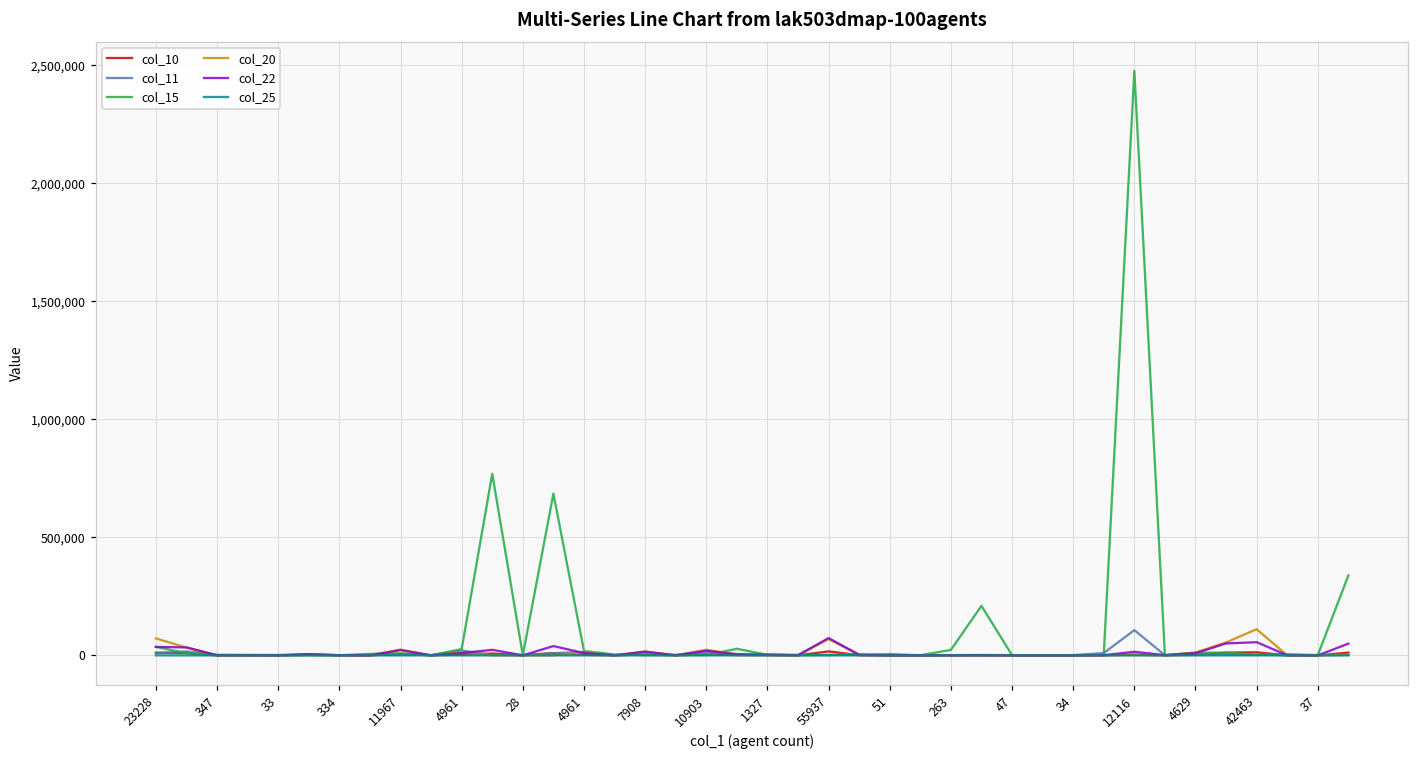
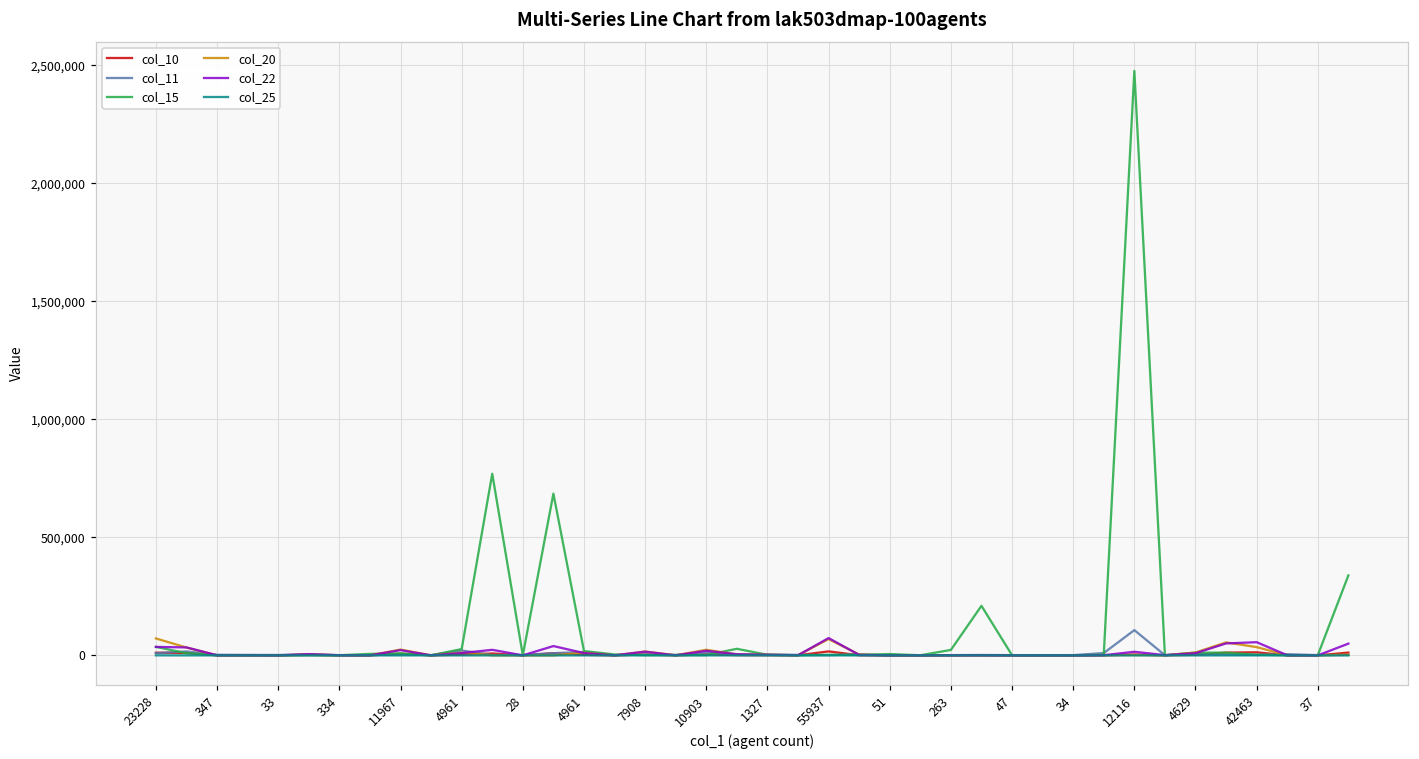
col_20, 42463: 110,000 -> 40,000
